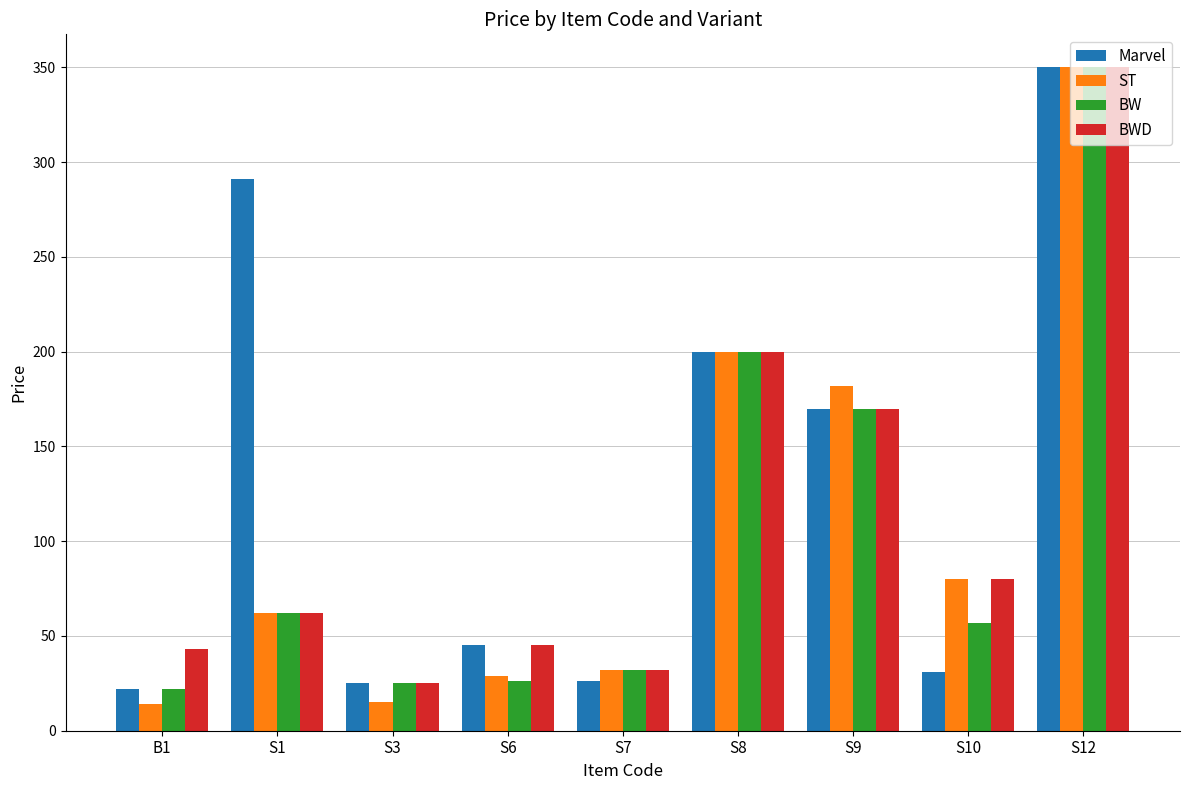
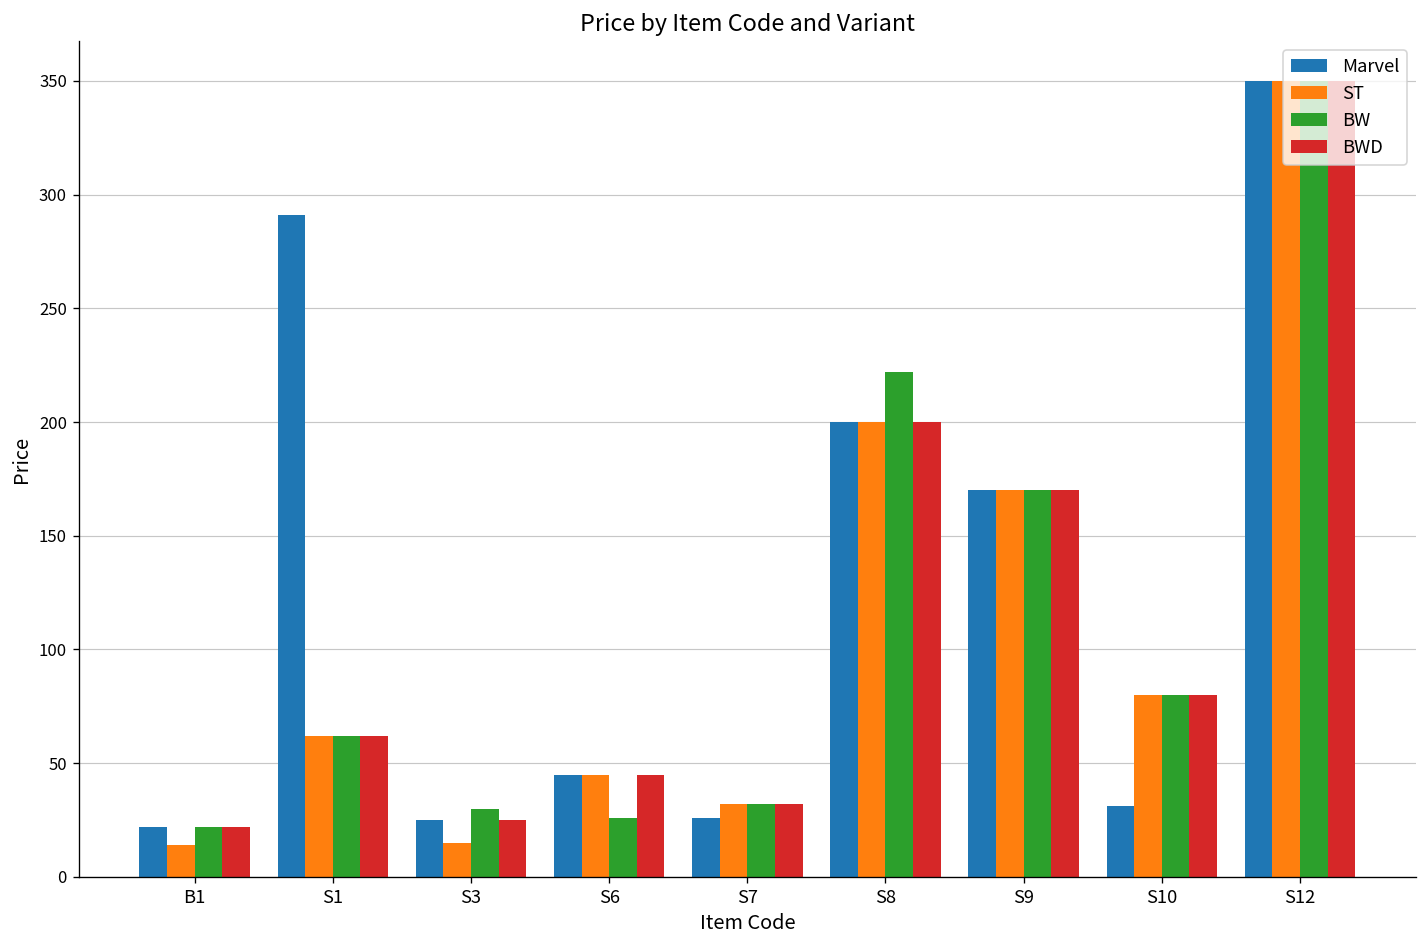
BWD, B1: 43 -> 22
BW, S3: 25 -> 30
ST, S6: 29 -> 45
BW, S8: 200 -> 222
ST, S9: 182 -> 170
BW, S10: 57 -> 80
